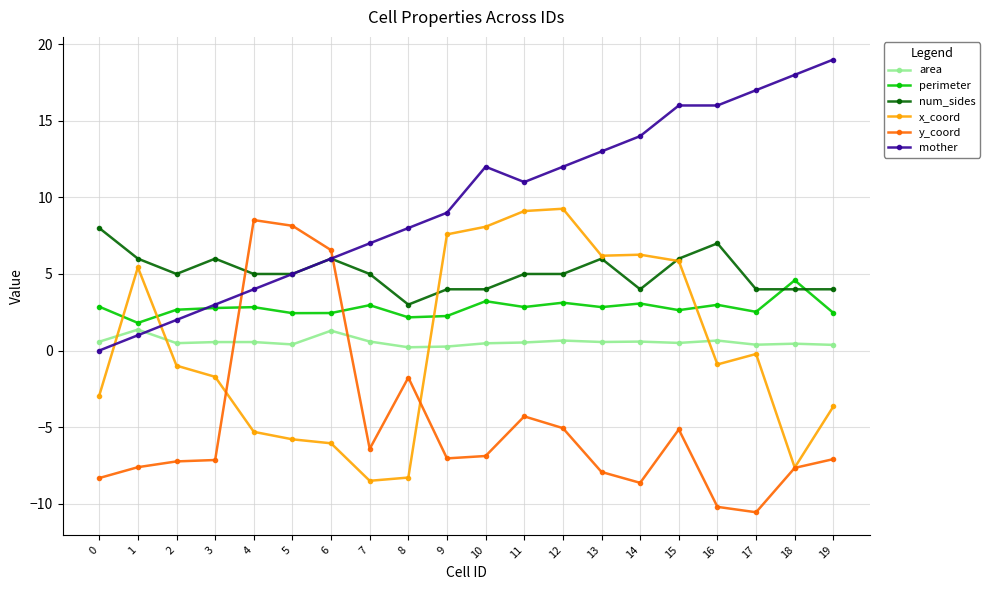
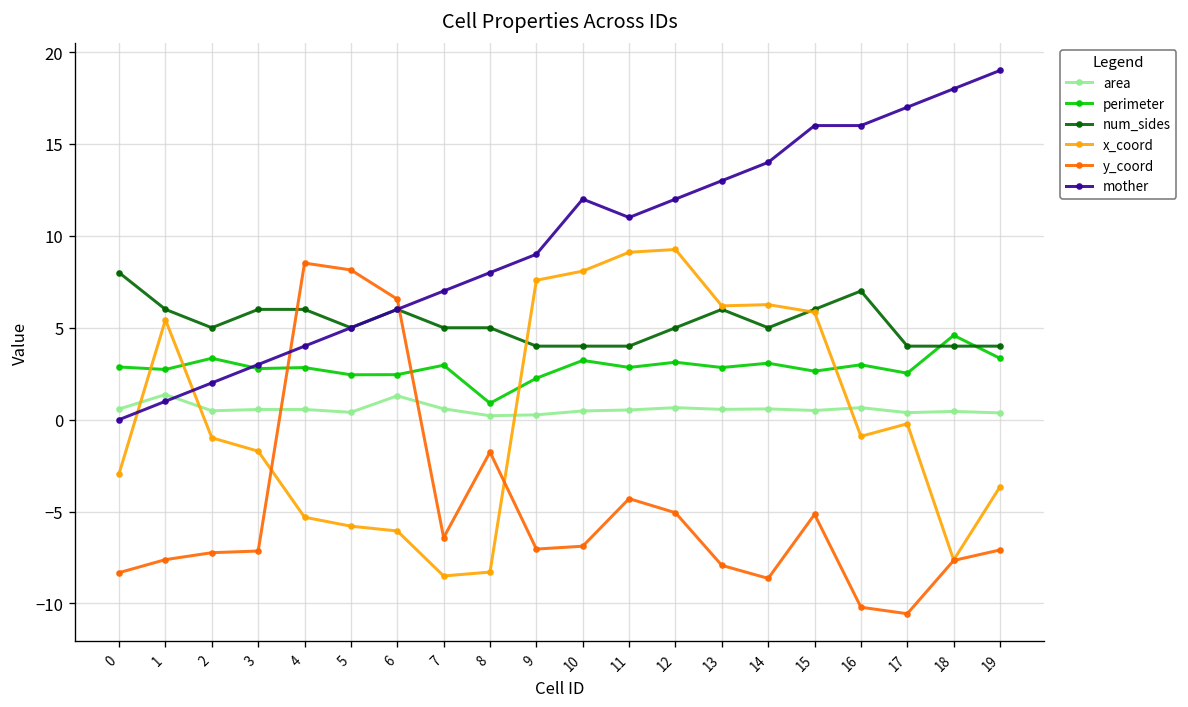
perimeter, 1: 1.8 -> 2.7
perimeter, 2: 2.7 -> 3.3
num_sides, 4: 5 -> 6
perimeter, 8: 2.2 -> 0.9
num_sides, 8: 3 -> 5
num_sides, 11: 5 -> 4
num_sides, 14: 4 -> 5
perimeter, 19: 2.5 -> 3.3
